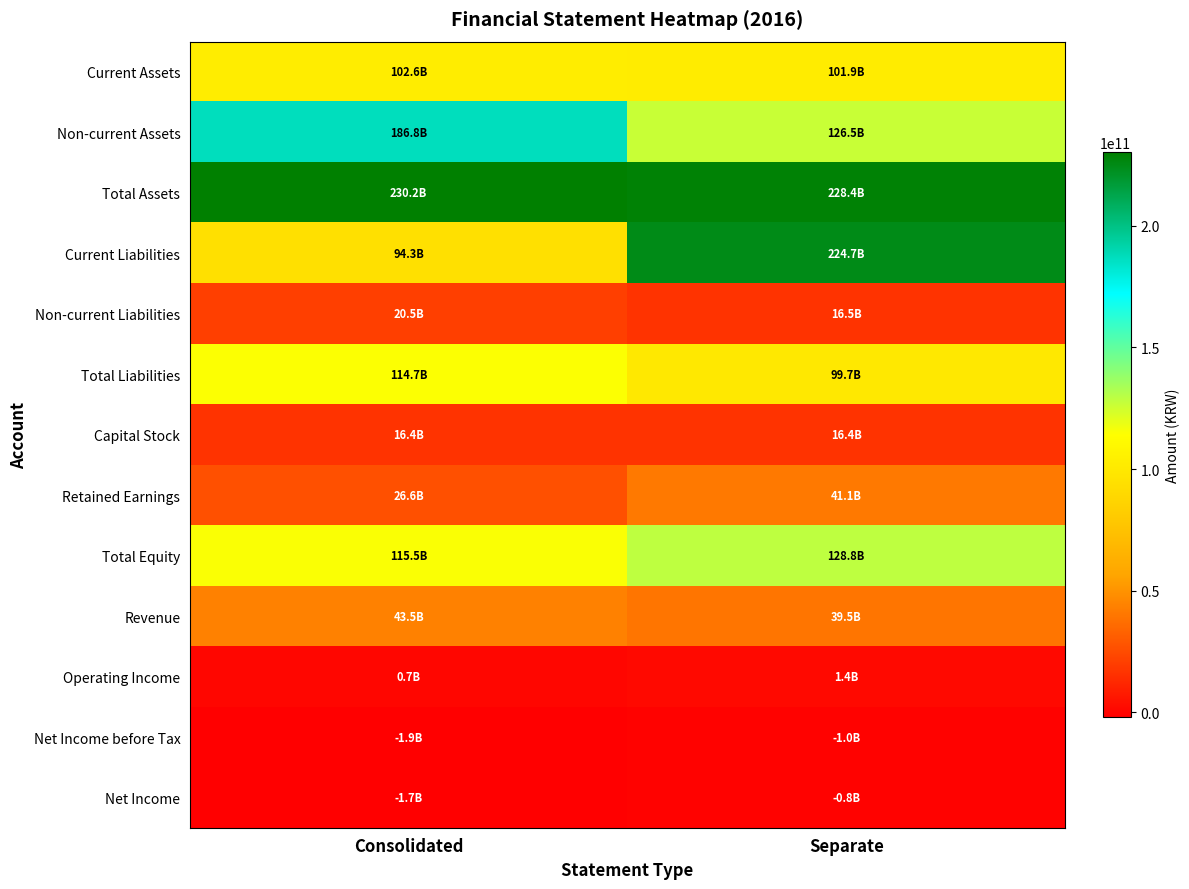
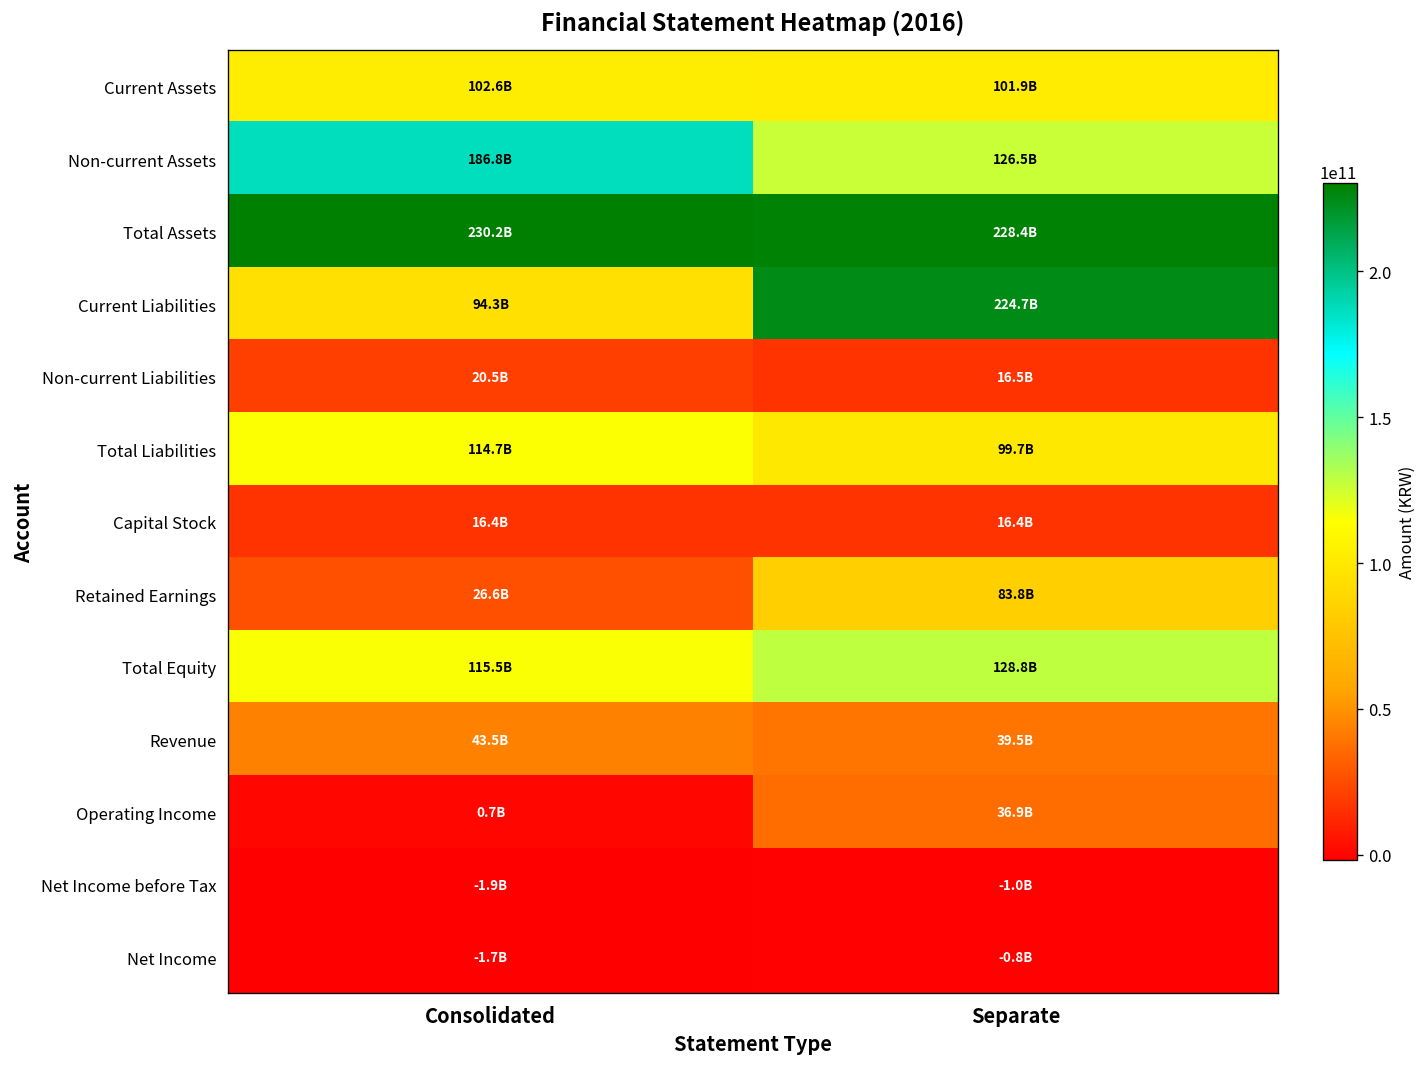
Retained Earnings, Separate: 41.1B -> 83.8B
Operating Income, Separate: 1.4B -> 36.9B
